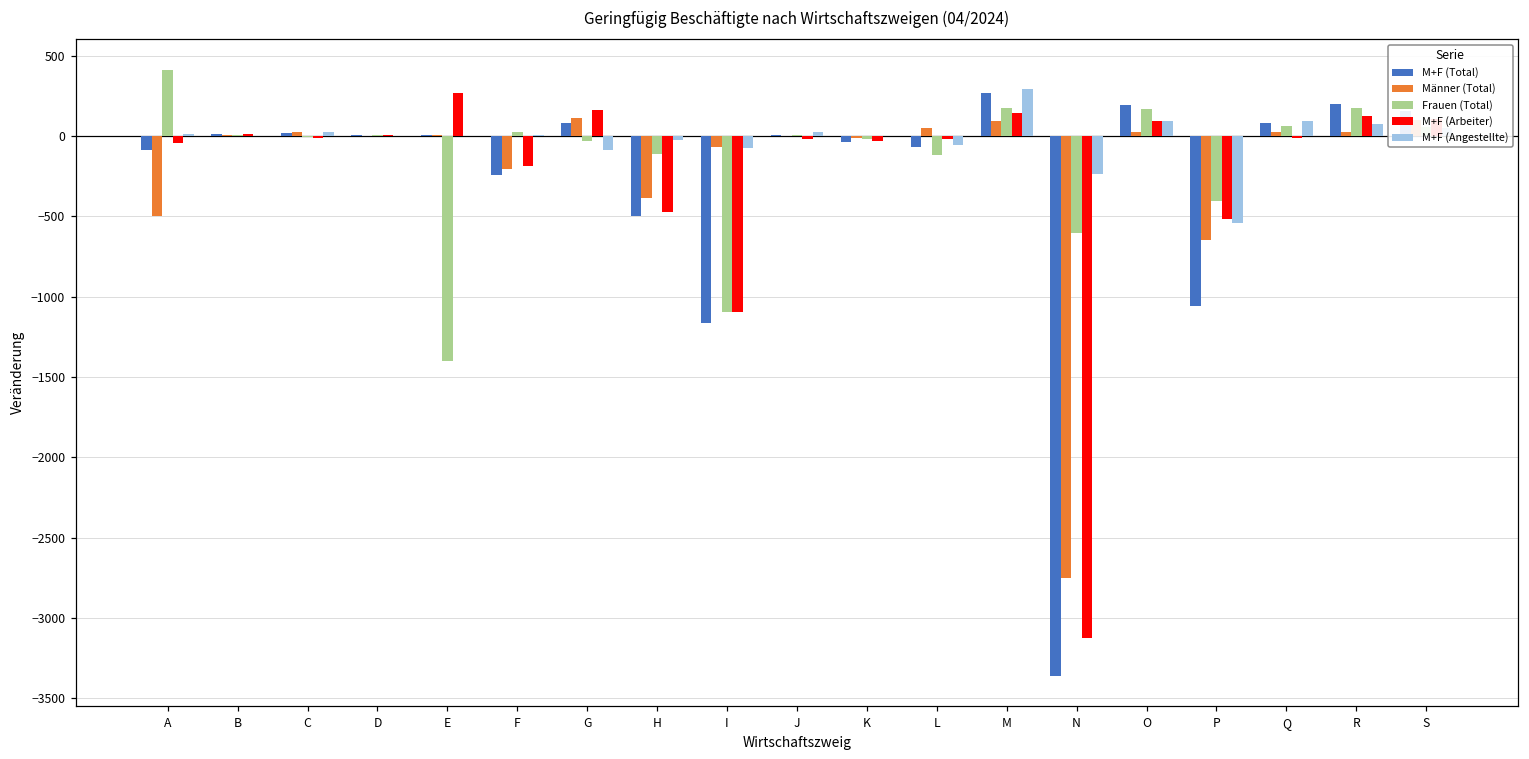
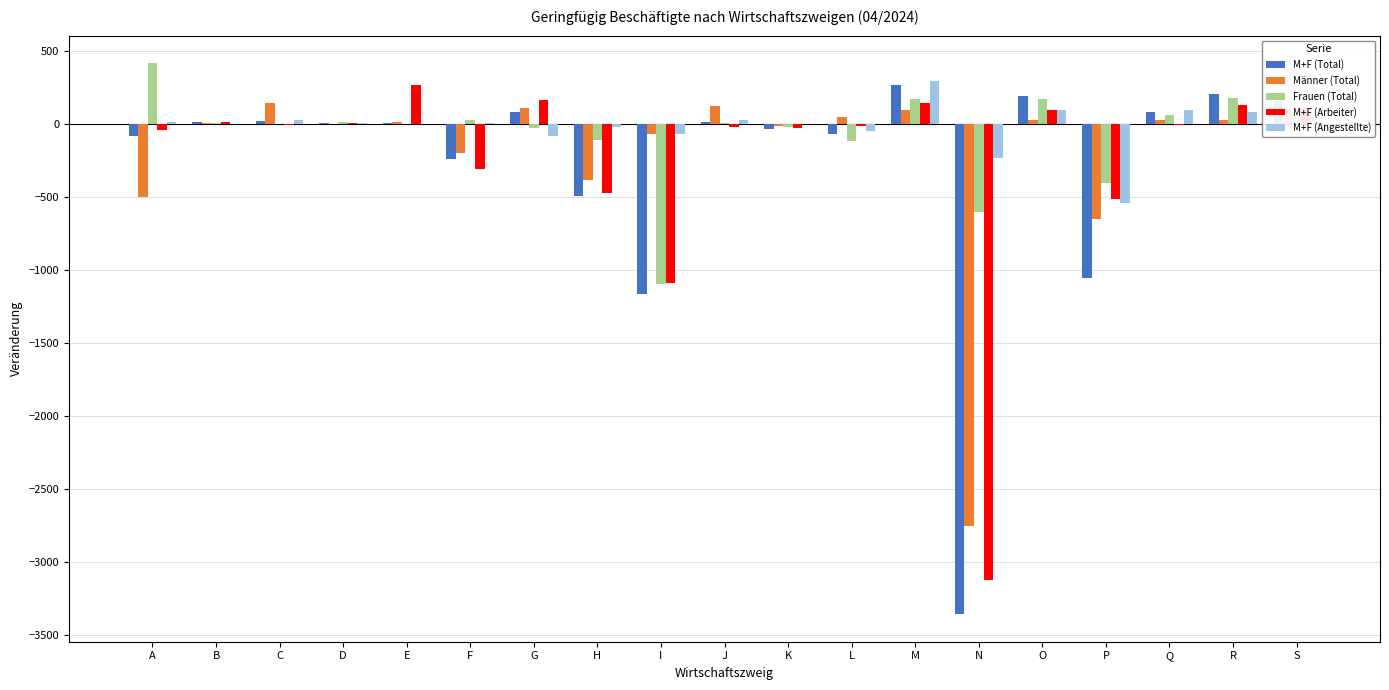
Männer (Total), C: 20 -> 140
Frauen (Total), E: -1400 -> 0
M+F (Arbeiter), F: -180 -> -310
Männer (Total), J: 0 -> 120
